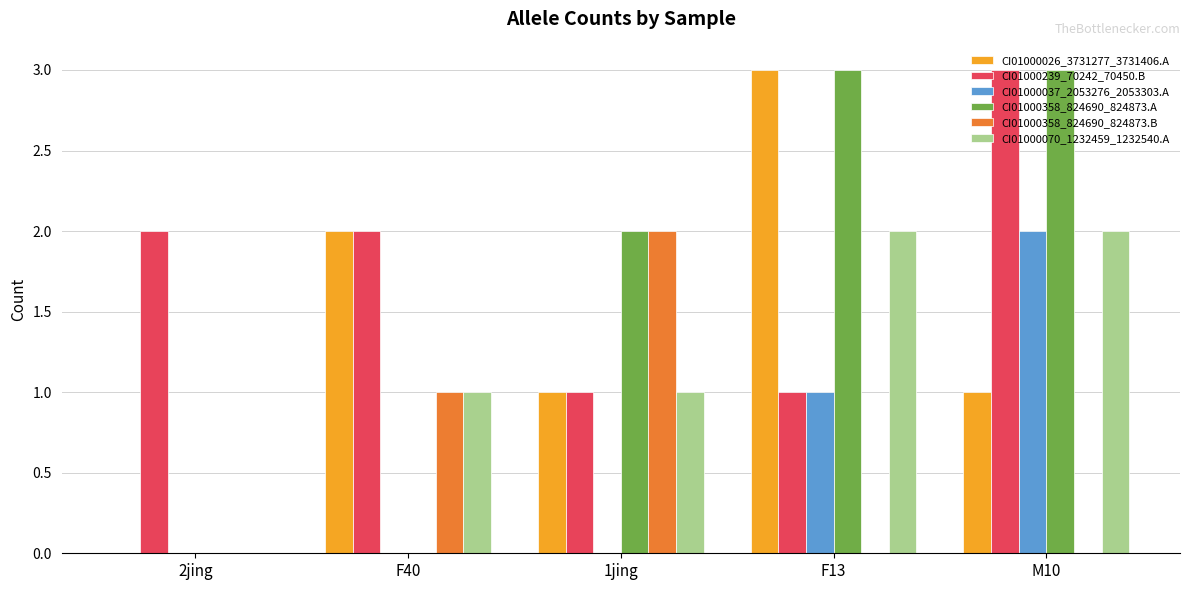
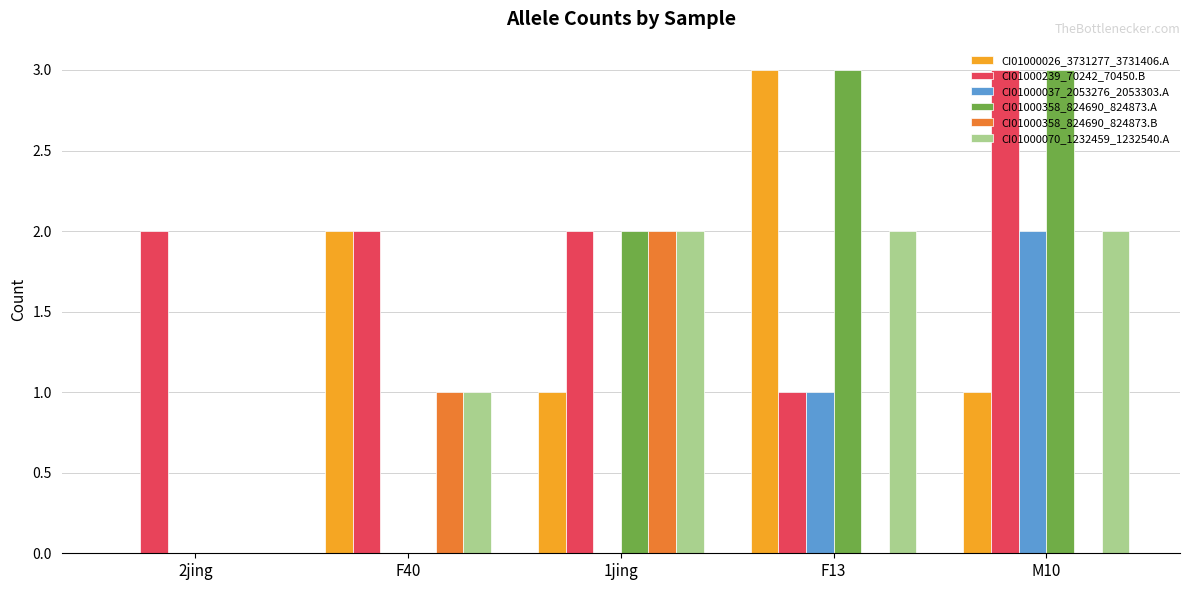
CI01000239_70242_70450.B, 1jing: 1 -> 2
CI01000070_1232459_1232540.A, 1jing: 1 -> 2
